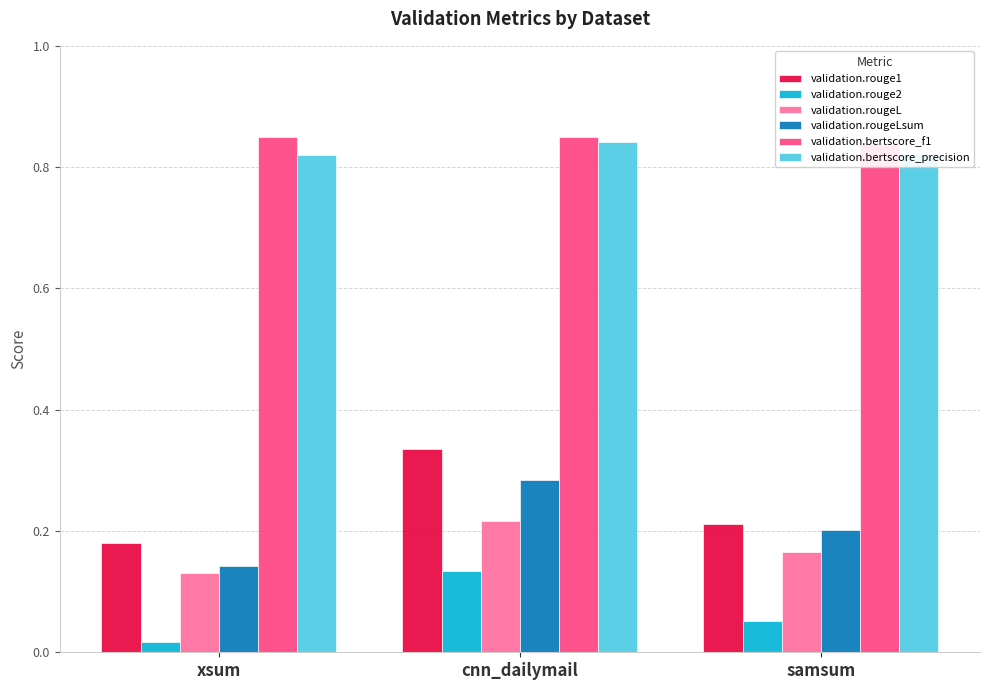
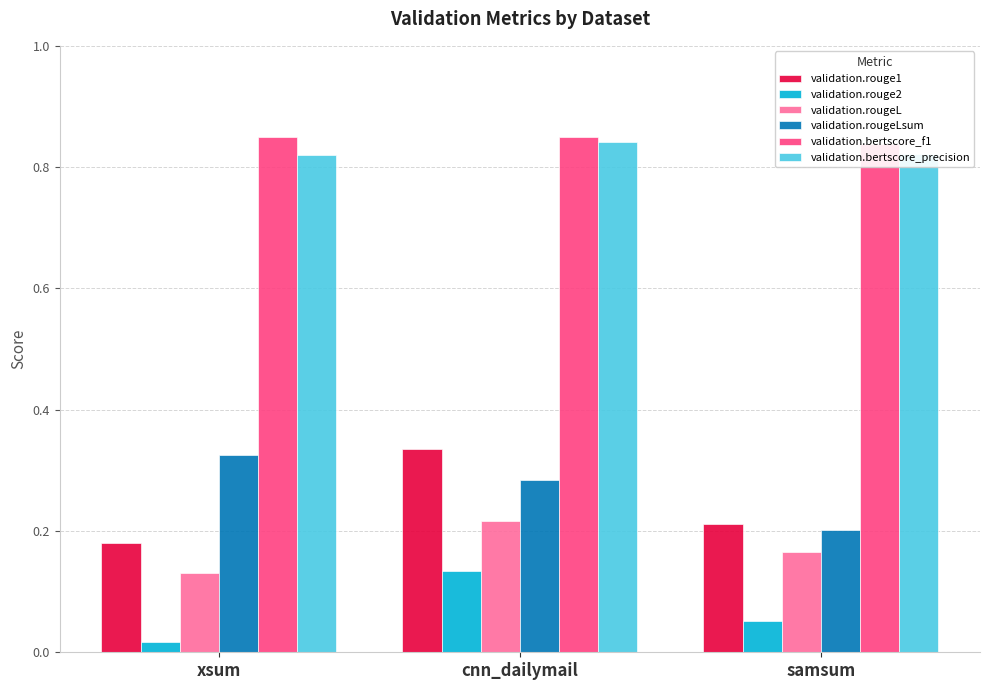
validation.rougeLsum, xsum: 0.14 -> 0.33
